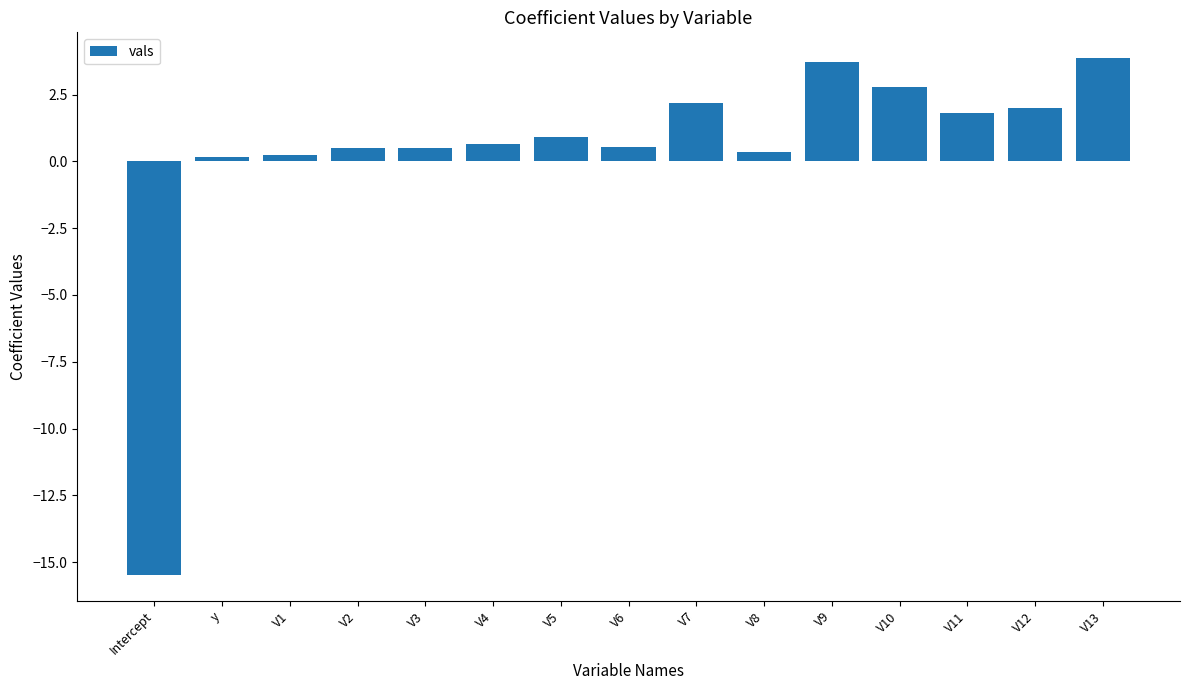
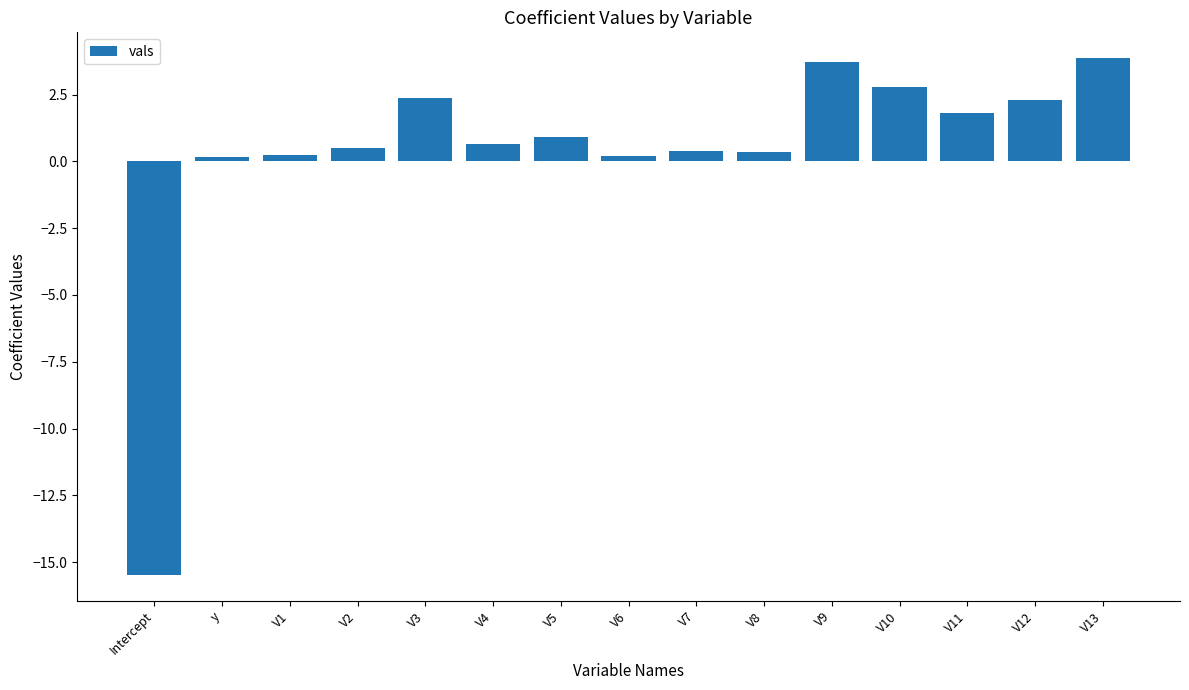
V3: 0.5 -> 2.4
V6: 0.5 -> 0.2
V7: 2.2 -> 0.4
V12: 2.0 -> 2.3
